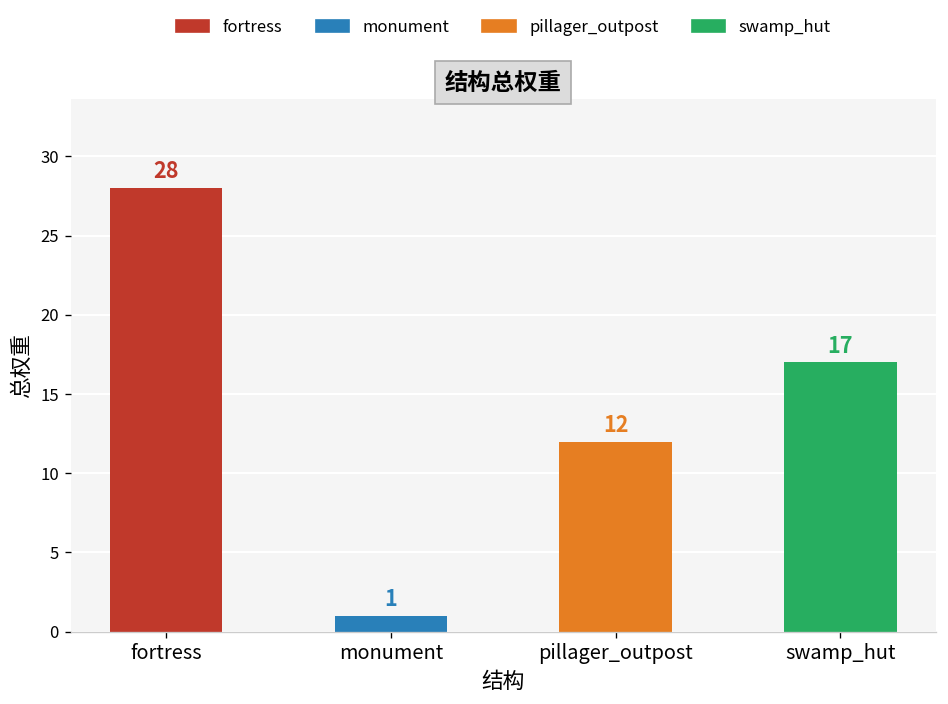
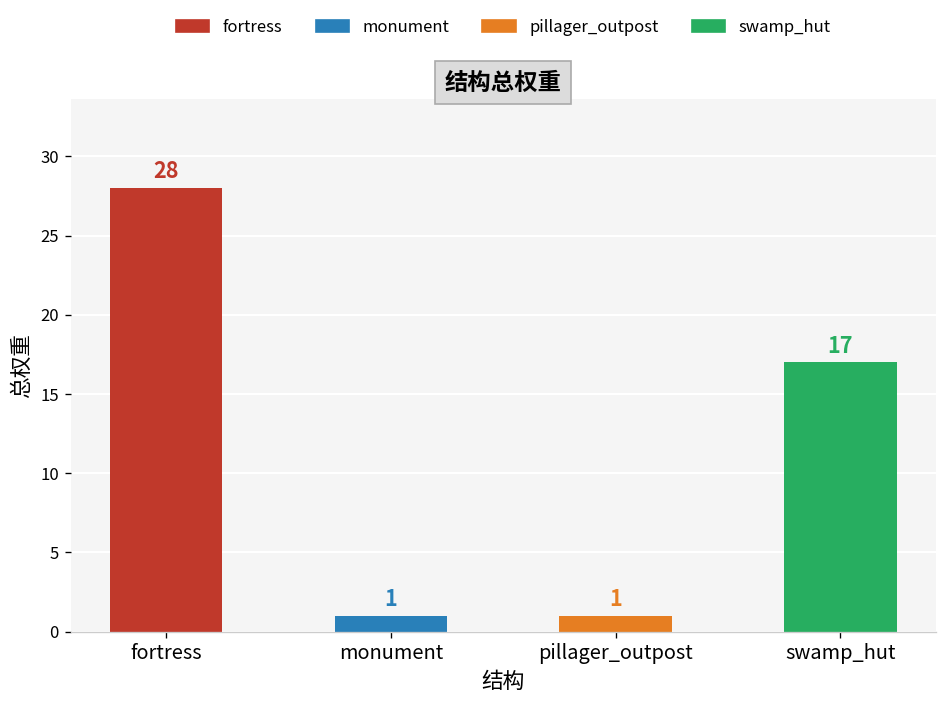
pillager_outpost: 12 -> 1
